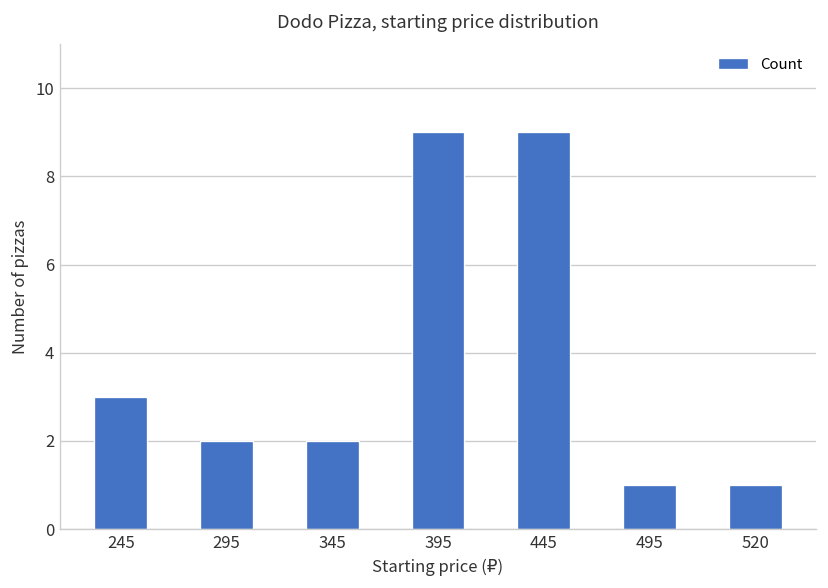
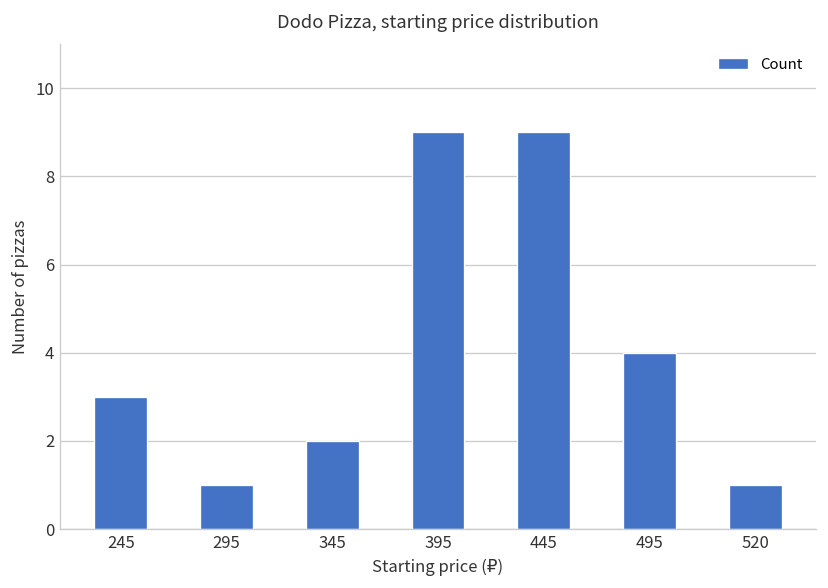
295: 2 -> 1
495: 1 -> 4
